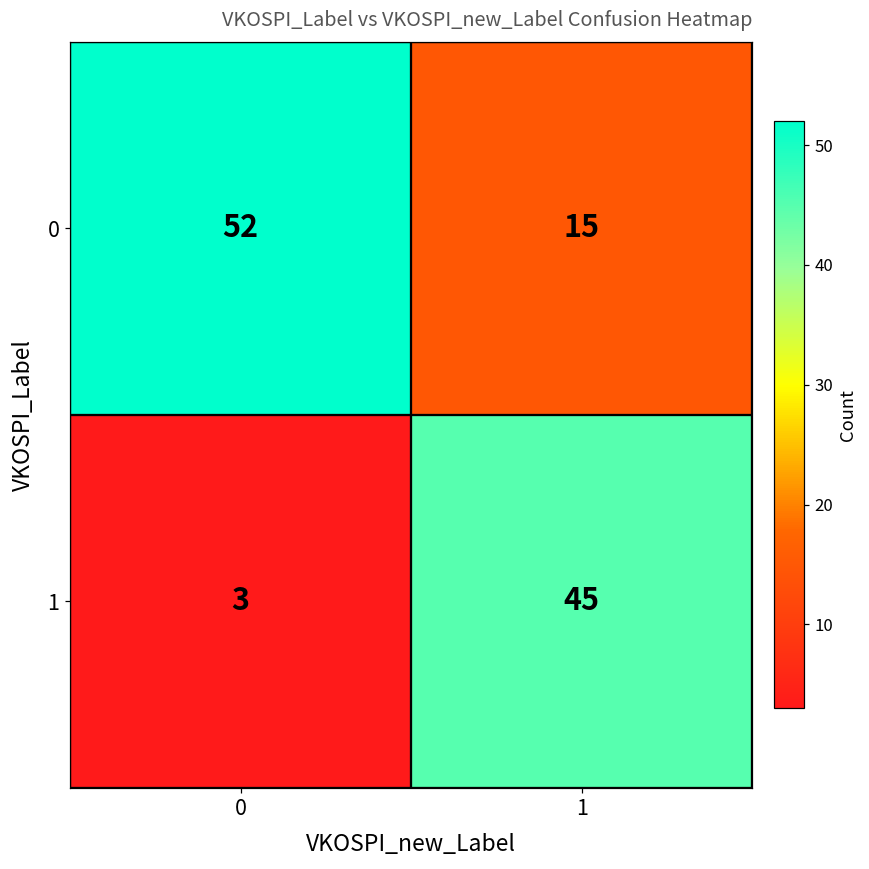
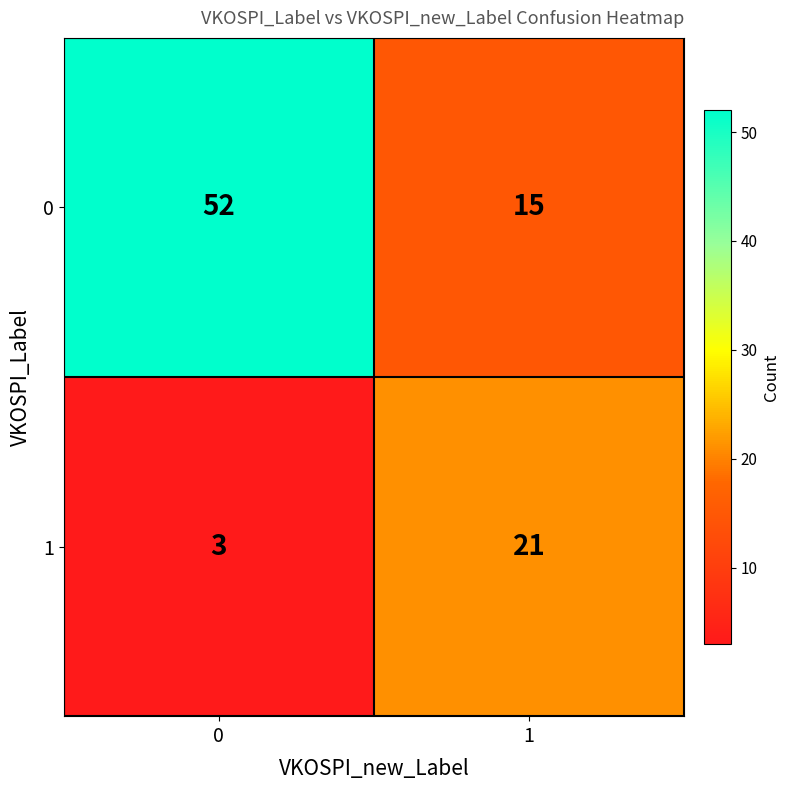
1, 1: 45 -> 21
